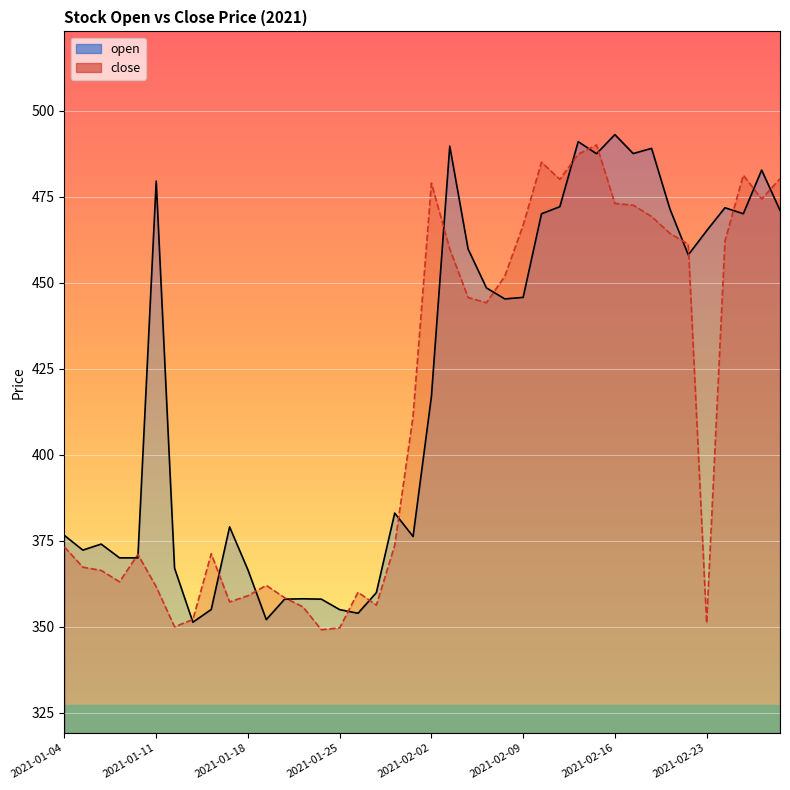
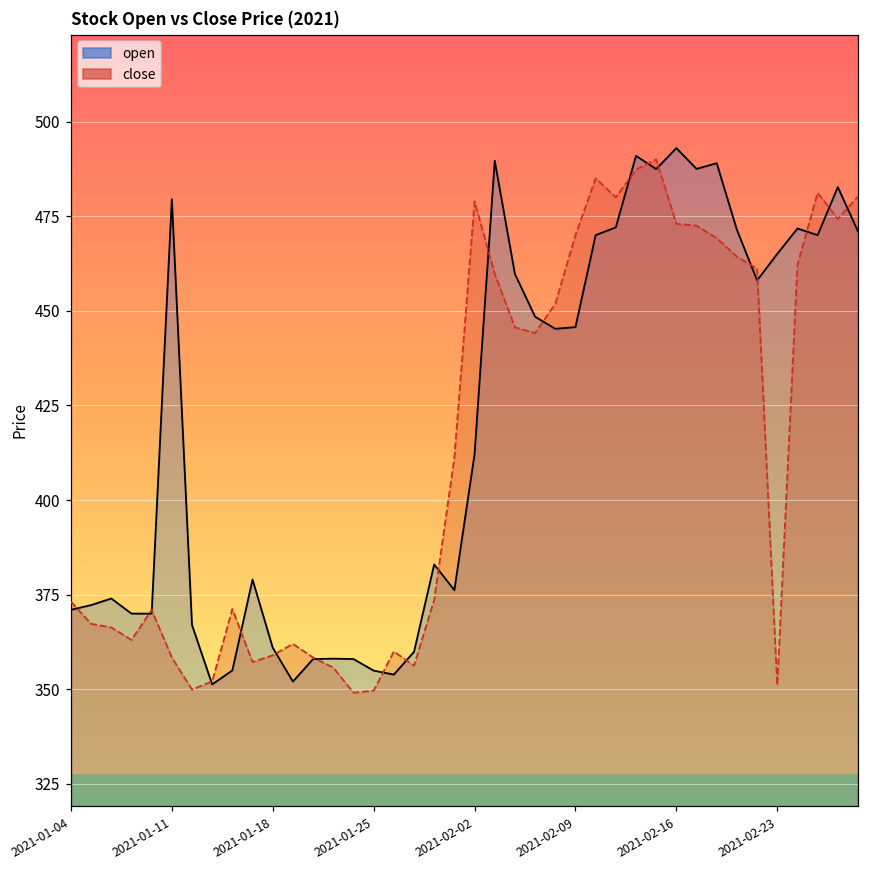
open, 2021-01-04: 377 -> 371
close, 2021-01-11: 362 -> 358
open, 2021-01-18: 367 -> 361
open, 2021-02-02: 417 -> 412
close, 2021-02-09: 467 -> 470
